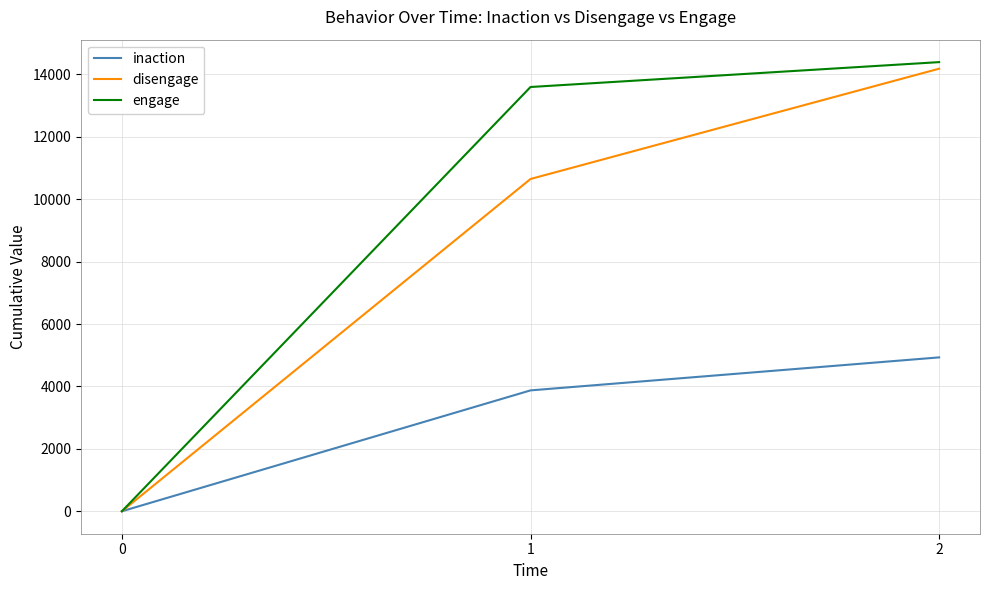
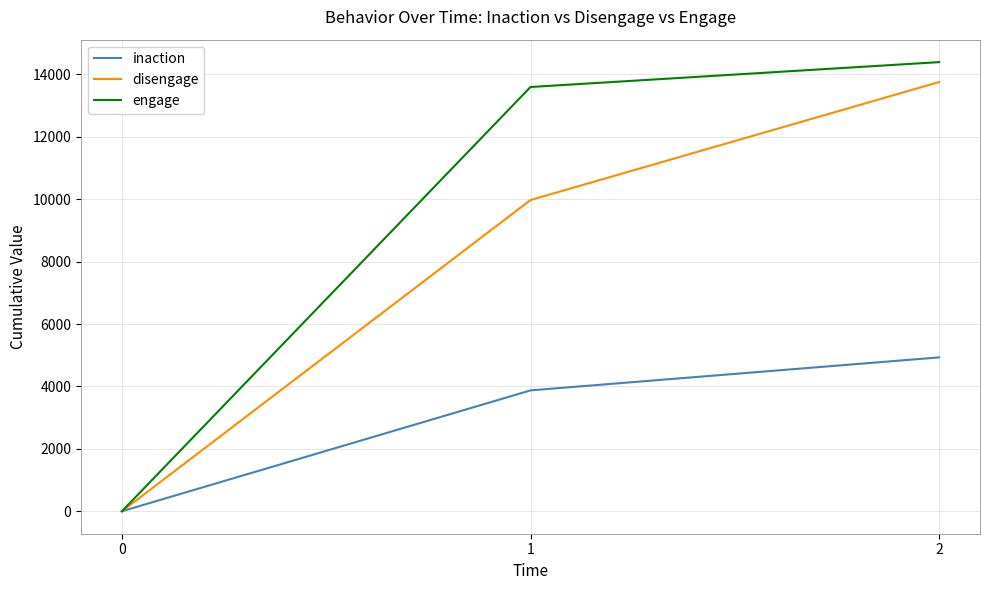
disengage, 1: 10600 -> 10000
disengage, 2: 14200 -> 13800
